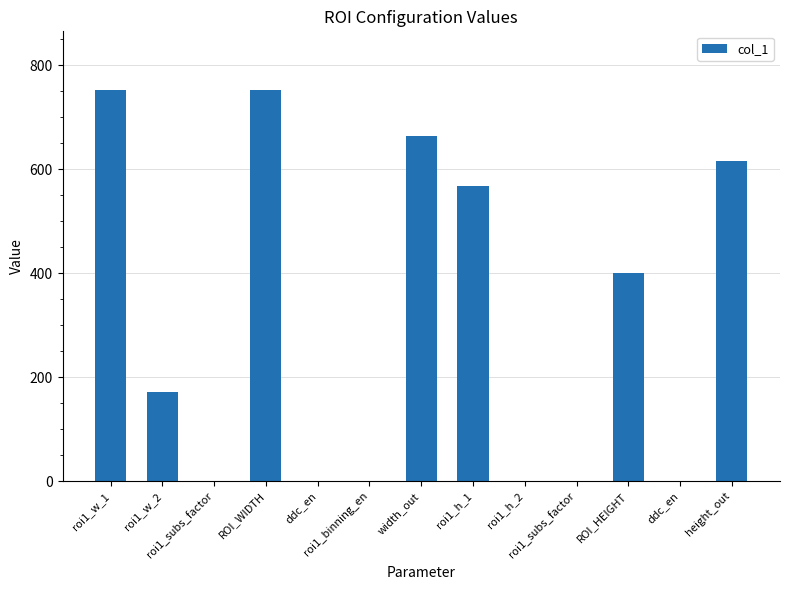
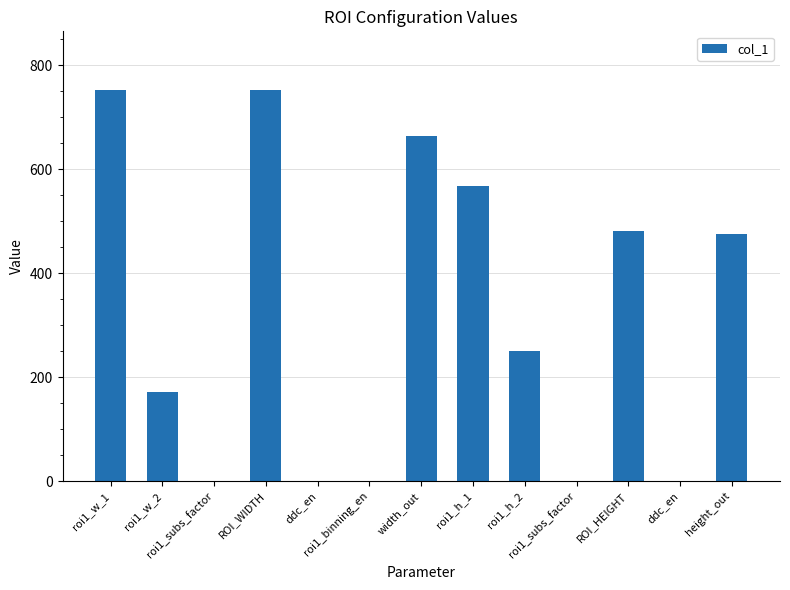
roi1_h_2: 0 -> 250
ROI_HEIGHT: 400 -> 480
height_out: 620 -> 480
